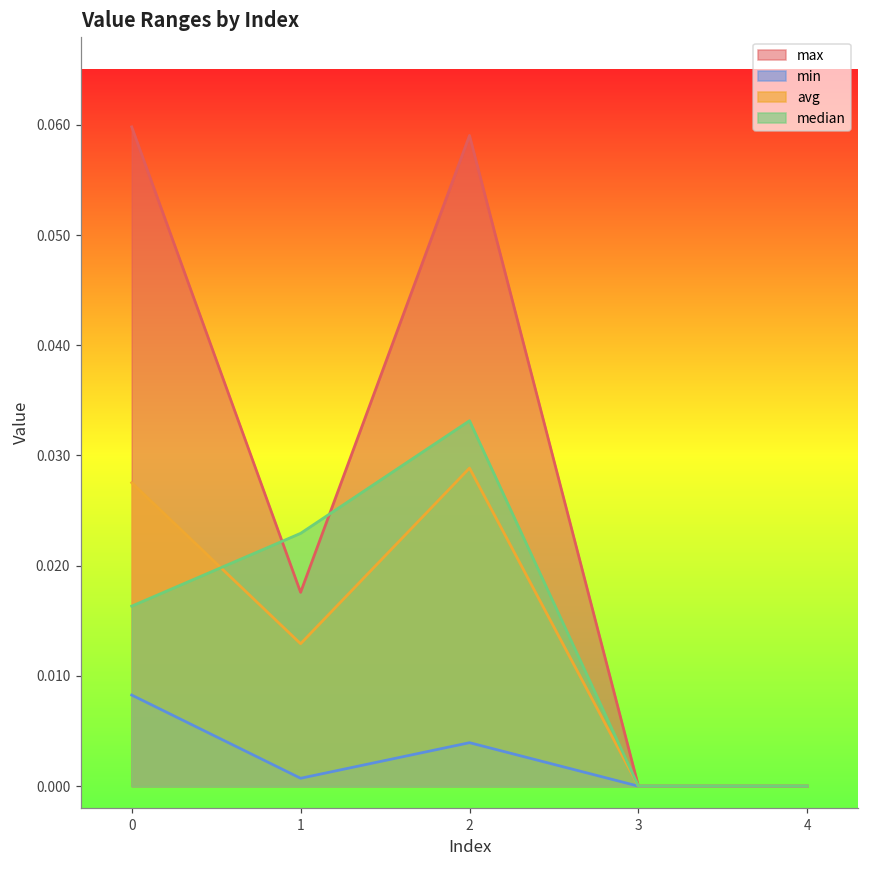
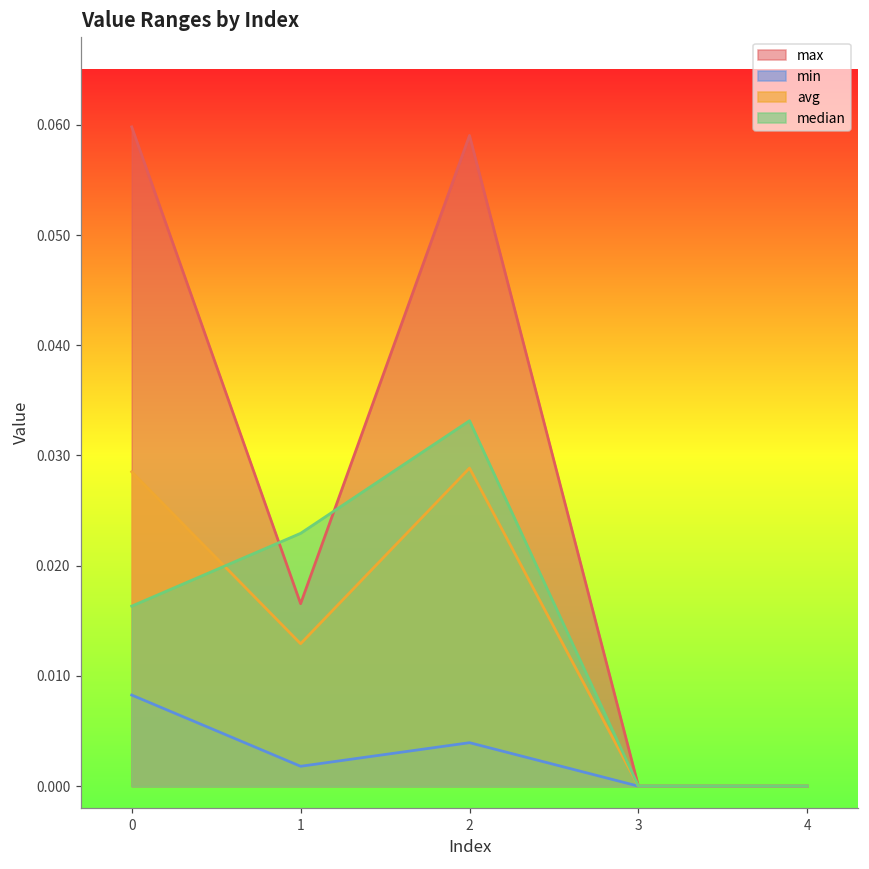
avg, 0: 0.0275 -> 0.0285
max, 1: 0.0176 -> 0.0166
min, 1: 0.0007 -> 0.0018
